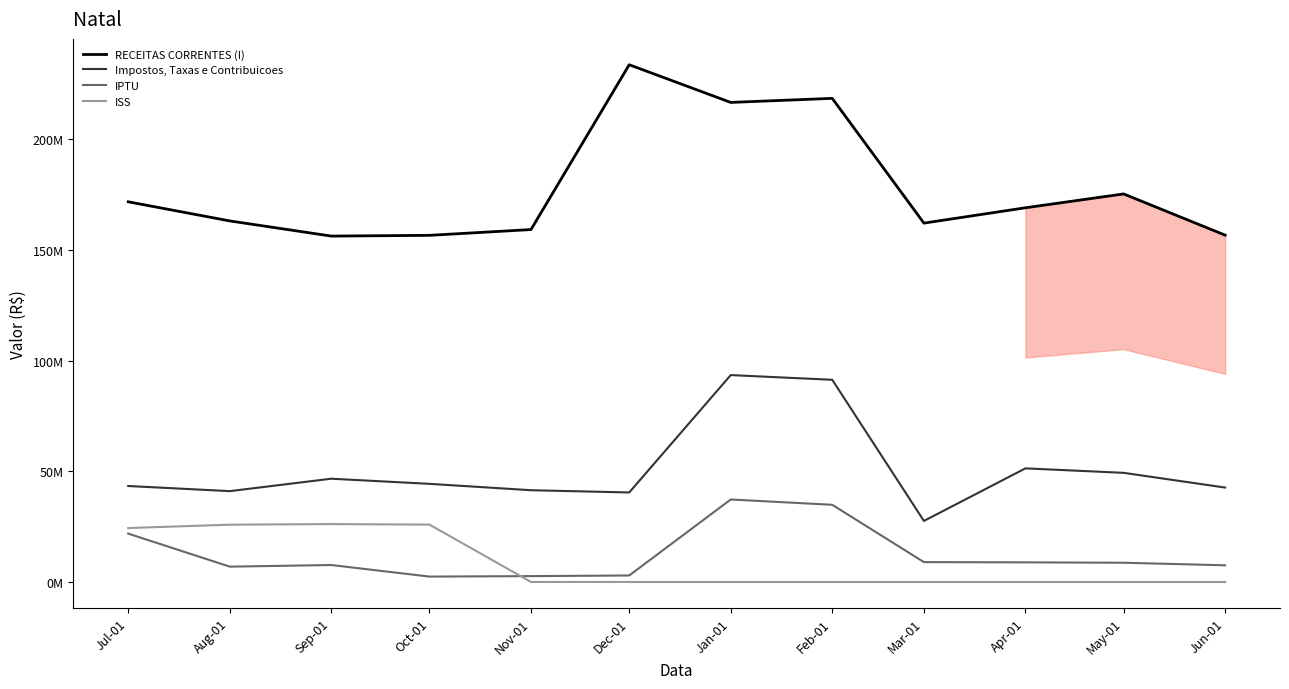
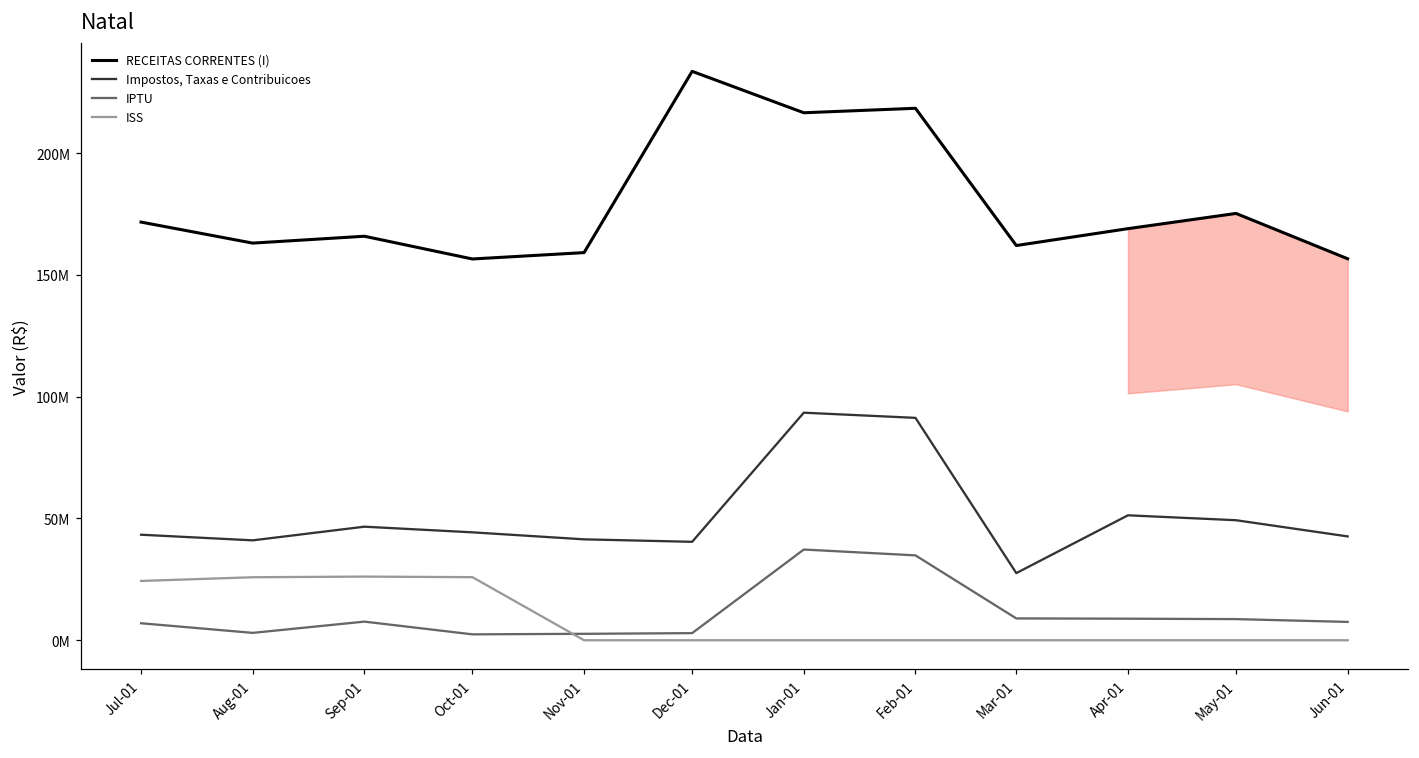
IPTU, Jul-01: 22000000 -> 7000000
IPTU, Aug-01: 7000000 -> 3000000
RECEITAS CORRENTES (I), Sep-01: 156000000 -> 166000000
